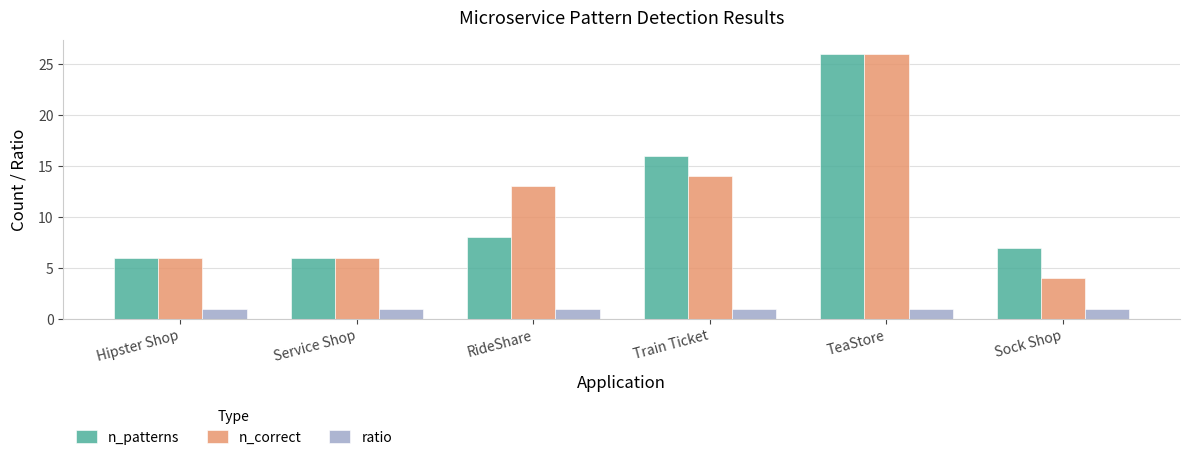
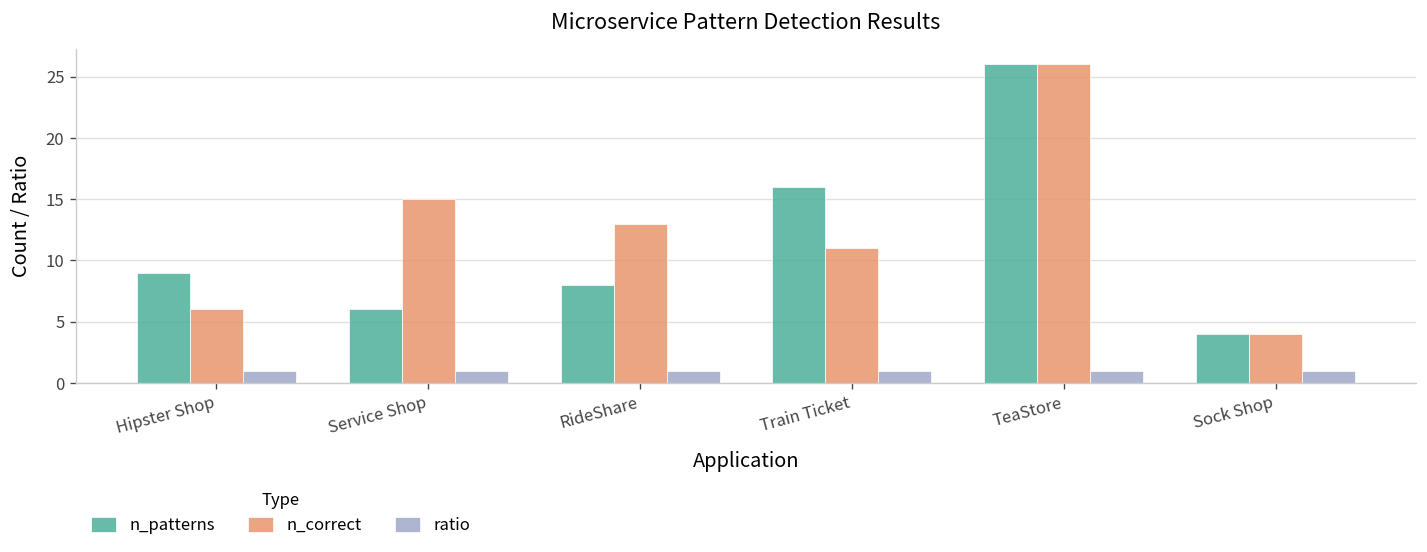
n_patterns, Hipster Shop: 6 -> 9
n_correct, Service Shop: 6 -> 15
n_correct, Train Ticket: 14 -> 11
n_patterns, Sock Shop: 7 -> 4
